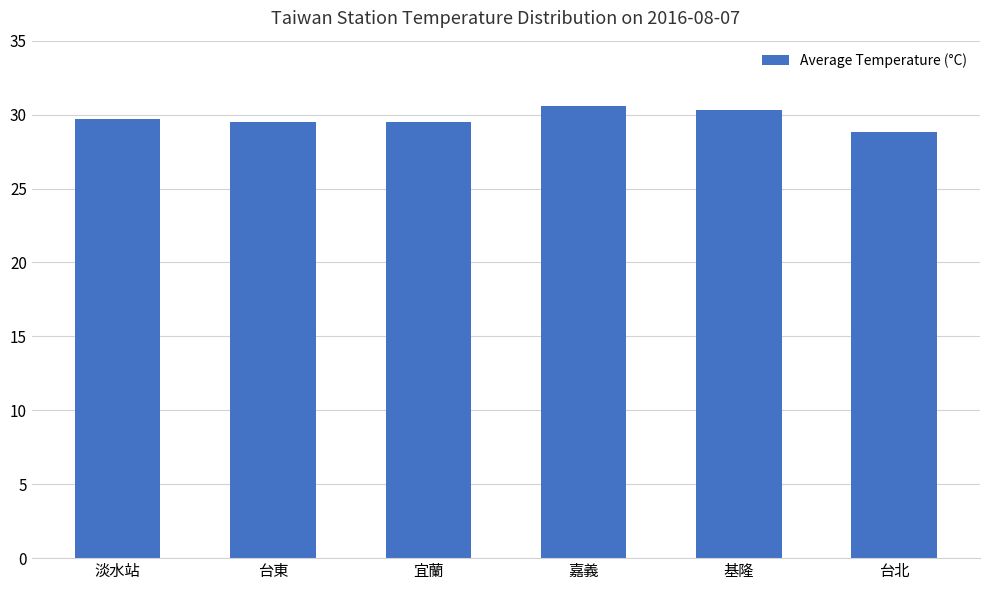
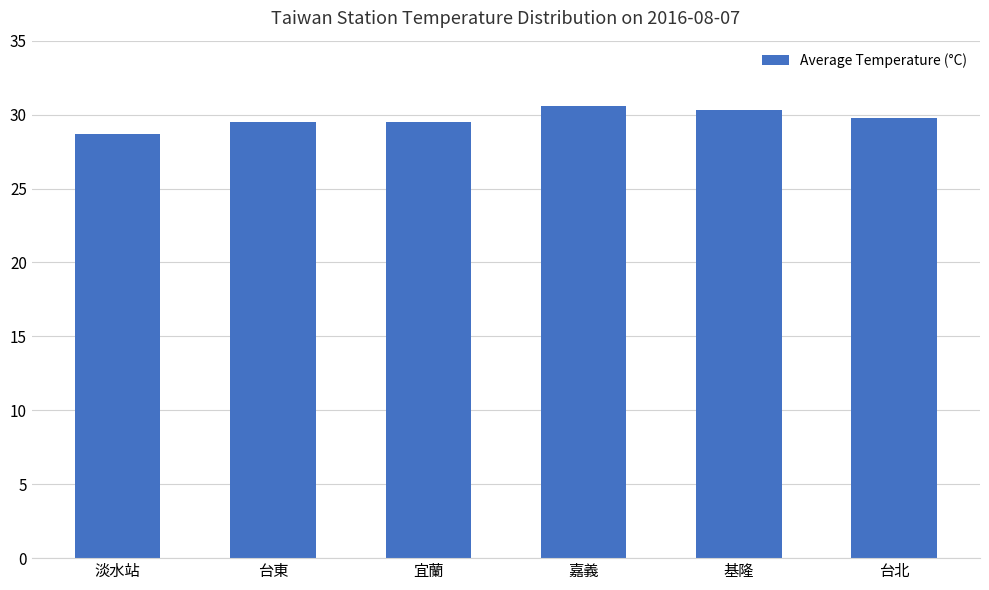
淡水站: 29.7 -> 28.7
台北: 28.8 -> 29.8
